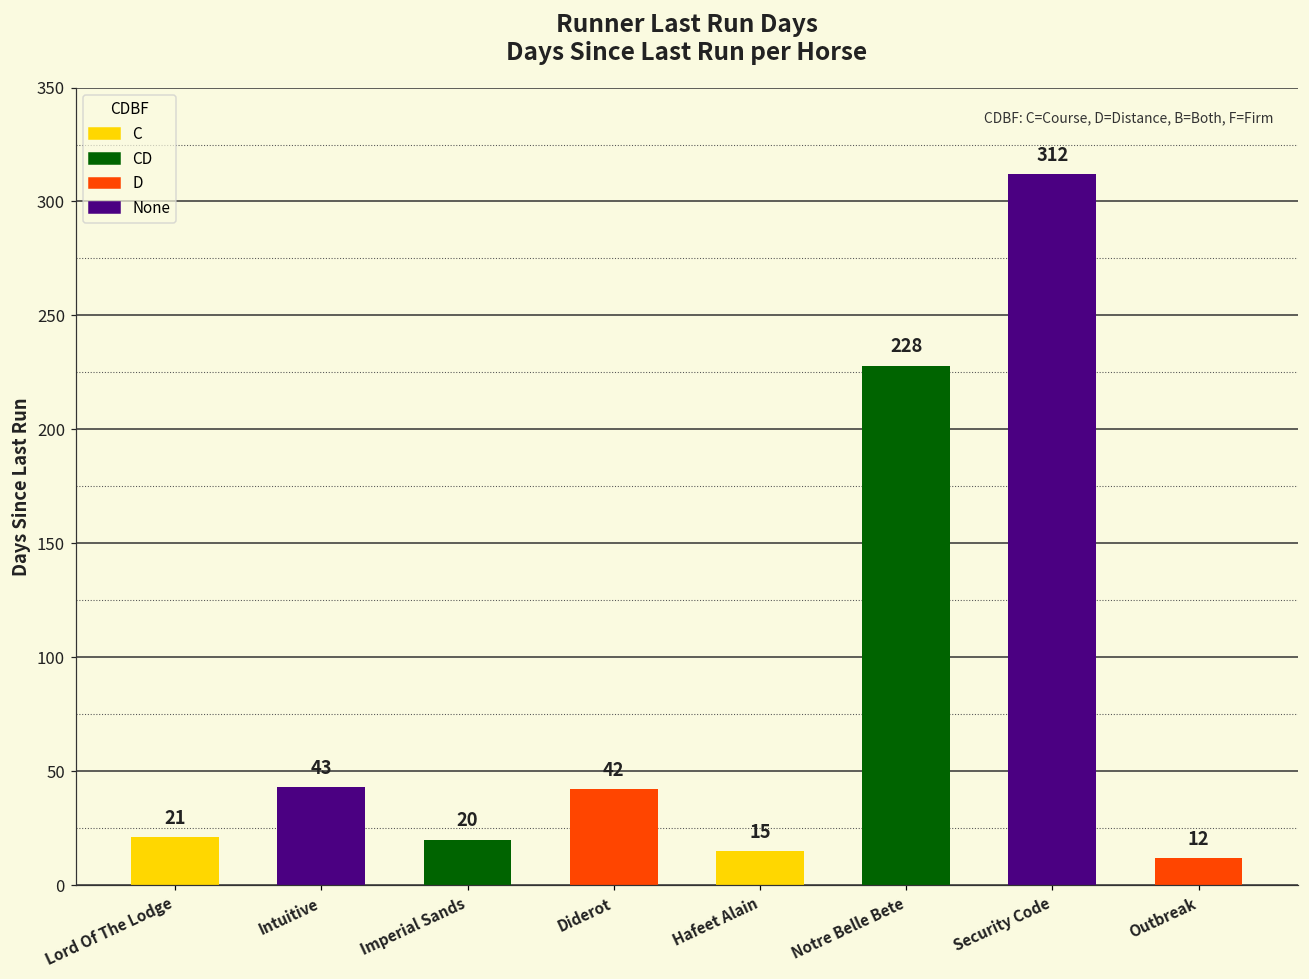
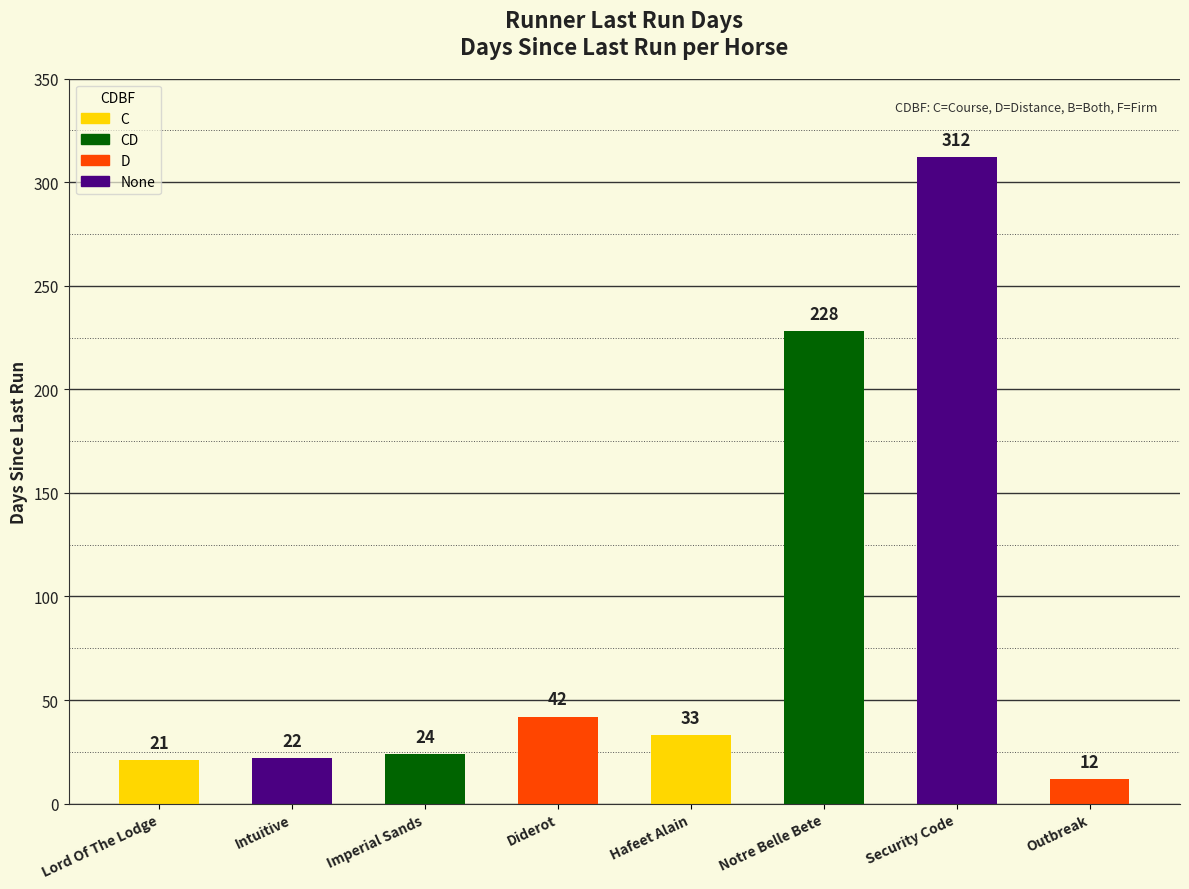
Intuitive: 43 -> 22
Imperial Sands: 20 -> 24
Hafeet Alain: 15 -> 33
